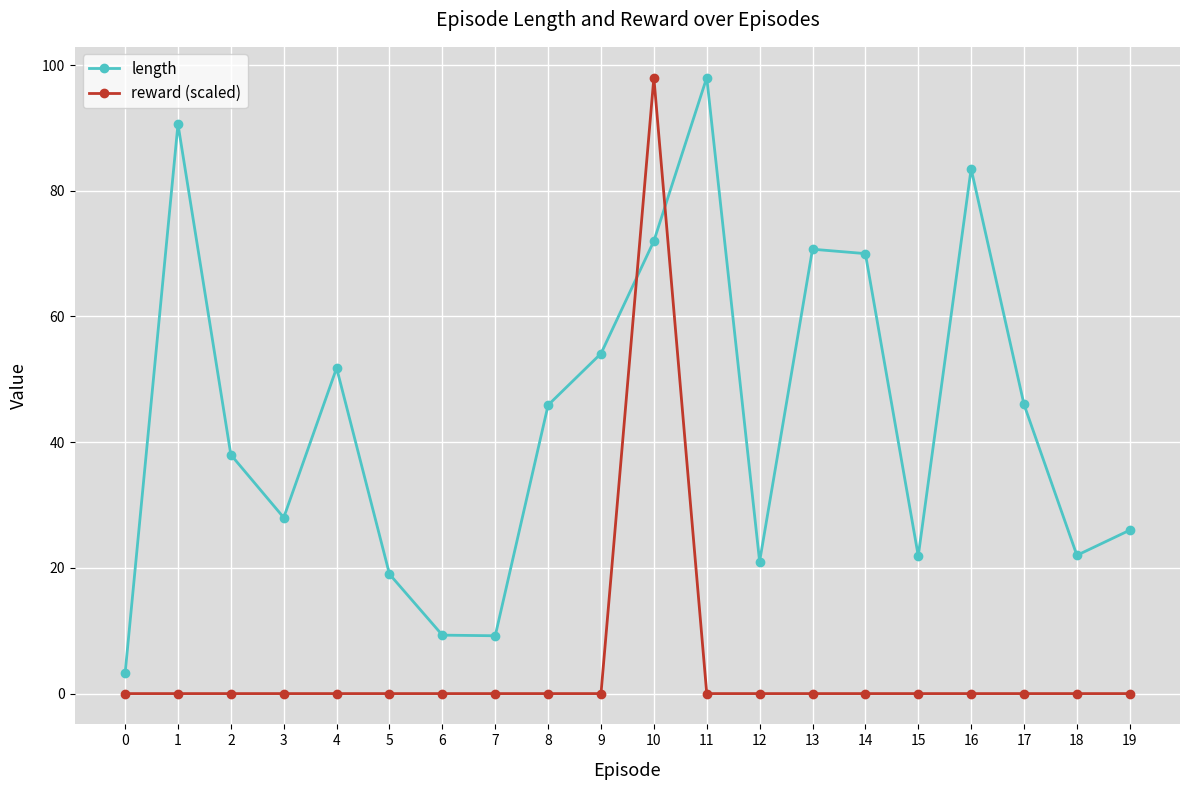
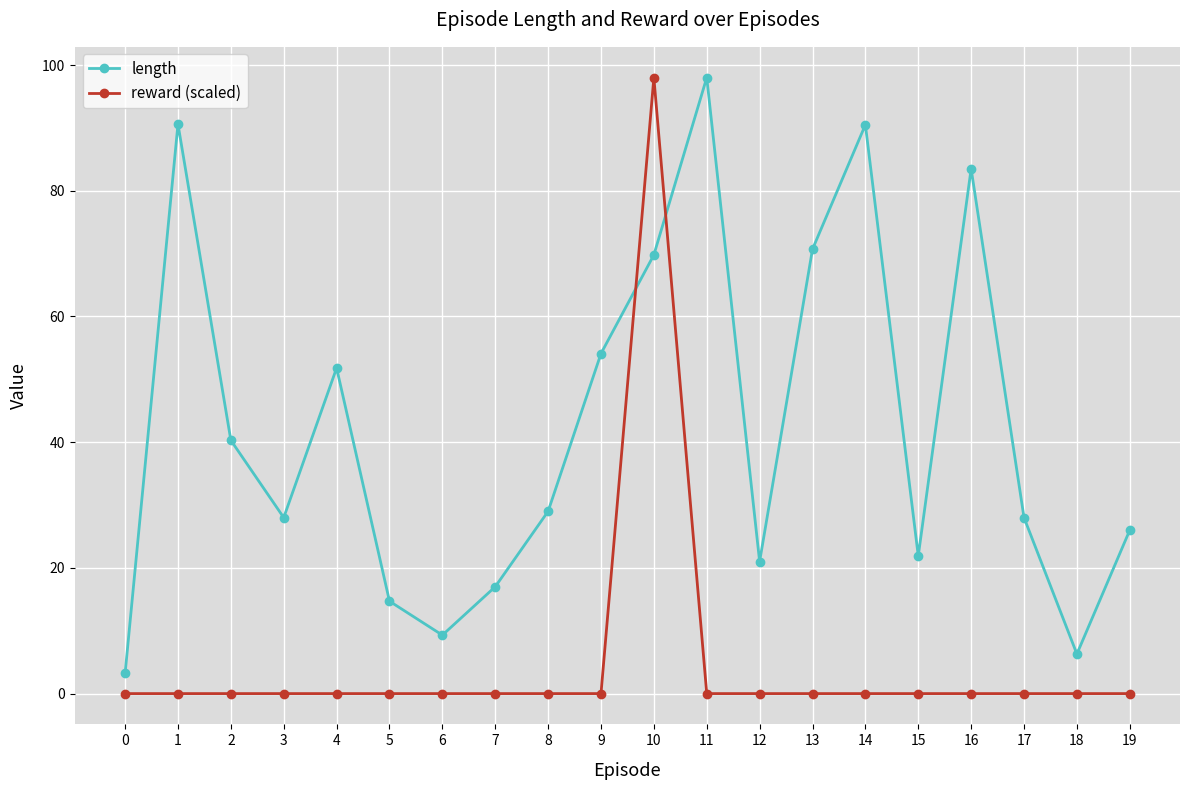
length, 2: 38 -> 40
length, 5: 19 -> 15
length, 7: 9 -> 17
length, 8: 46 -> 29
length, 10: 72 -> 70
length, 14: 70 -> 91
length, 17: 46 -> 28
length, 18: 22 -> 6
